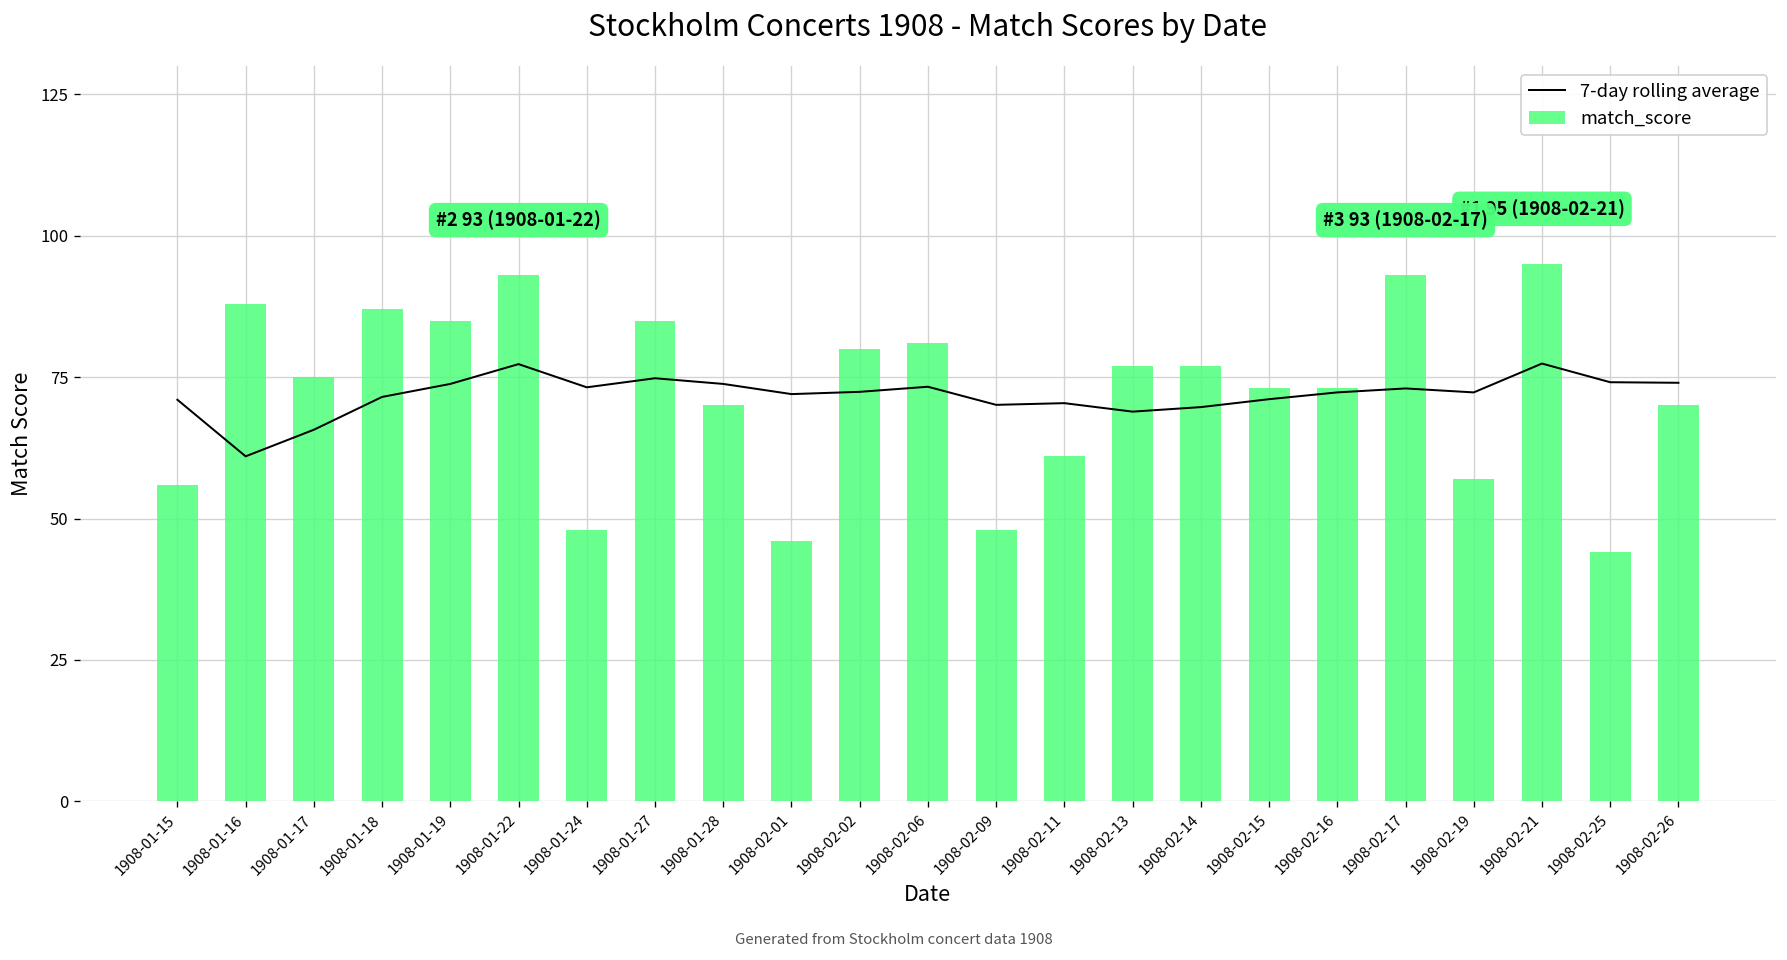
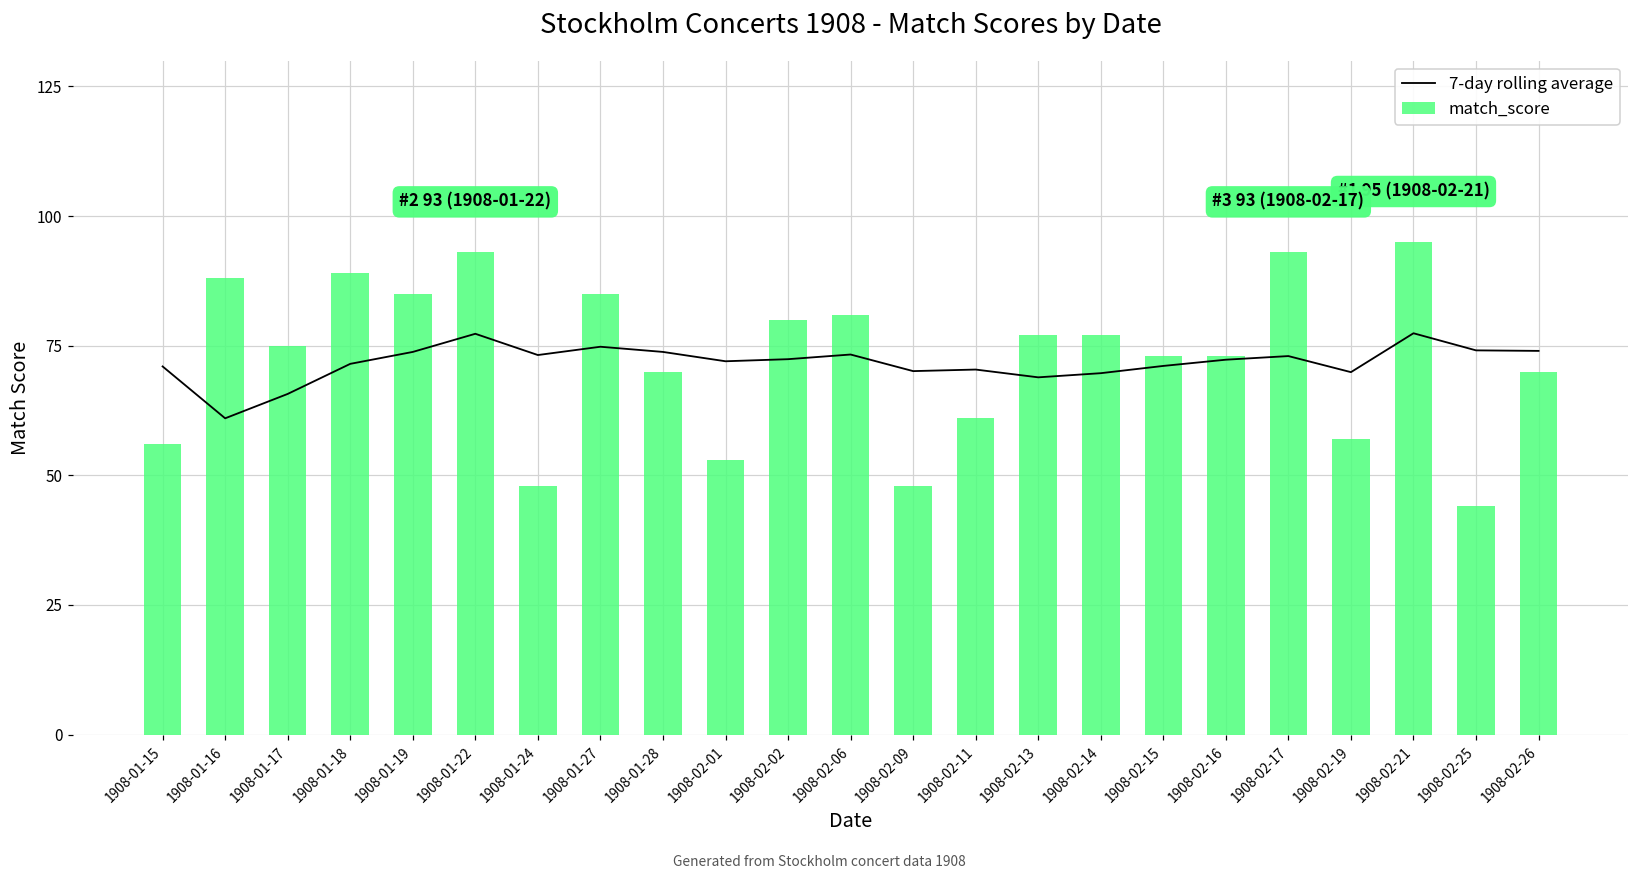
match_score, 1908-01-18: 87 -> 89
match_score, 1908-02-01: 46 -> 53
7-day rolling average, 1908-02-19: 72 -> 70
